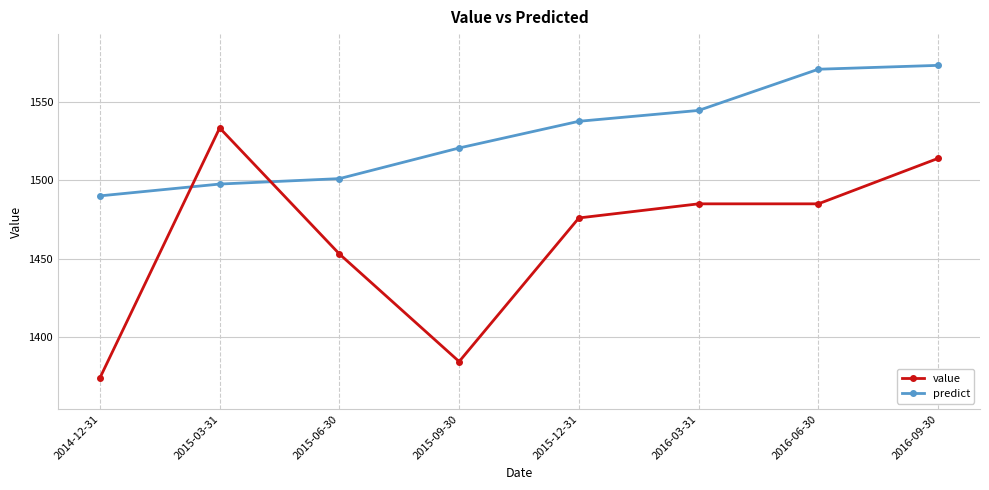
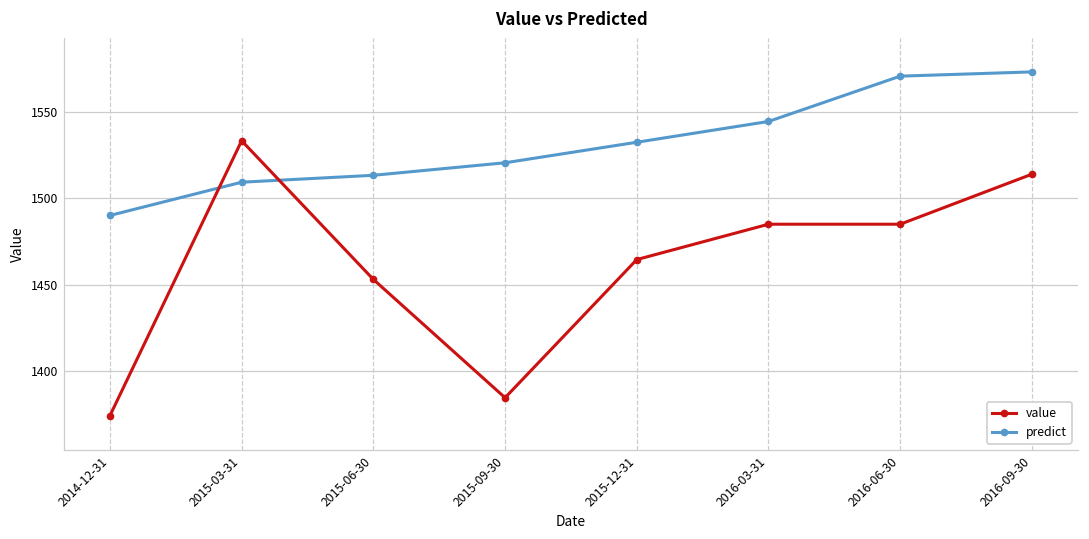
predict, 2015-03-31: 1498 -> 1509
predict, 2015-06-30: 1501 -> 1513
value, 2015-12-31: 1476 -> 1465
predict, 2015-12-31: 1538 -> 1533
